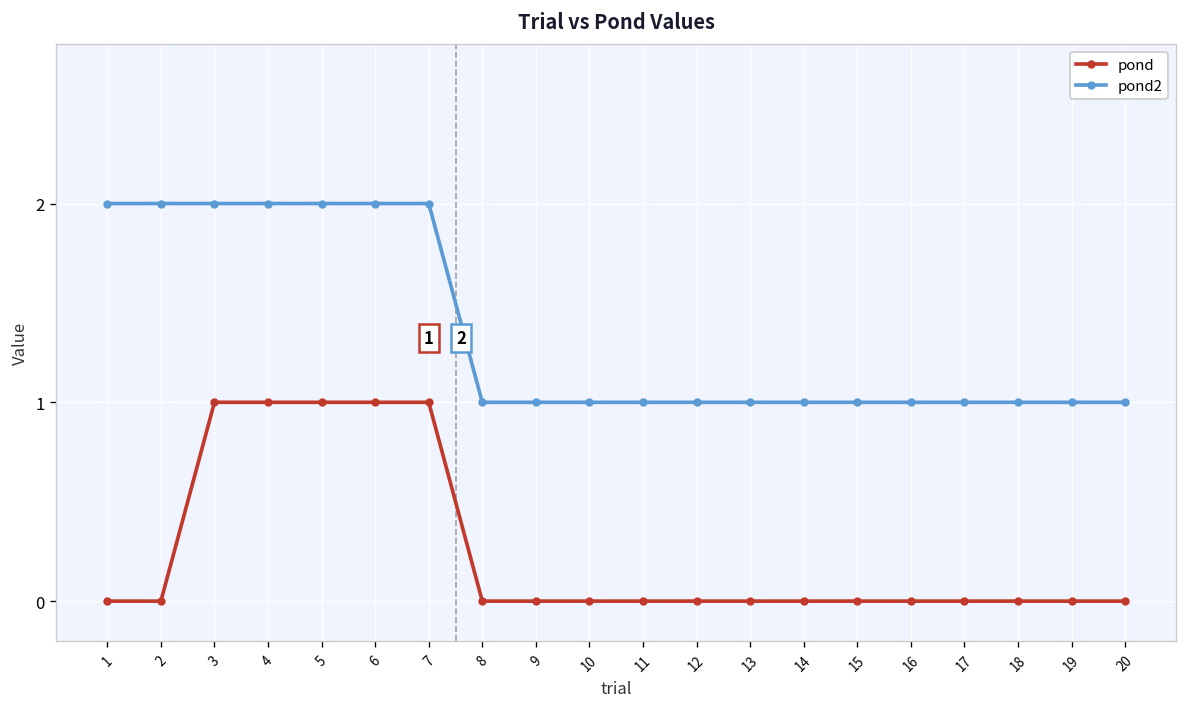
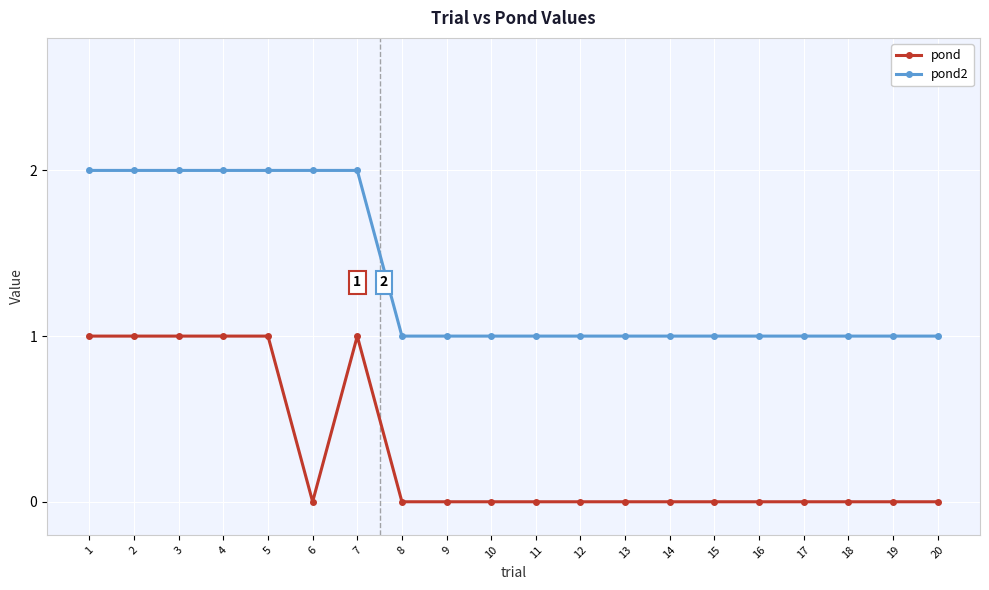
pond, 1: 0 -> 1
pond, 2: 0 -> 1
pond, 6: 1 -> 0
